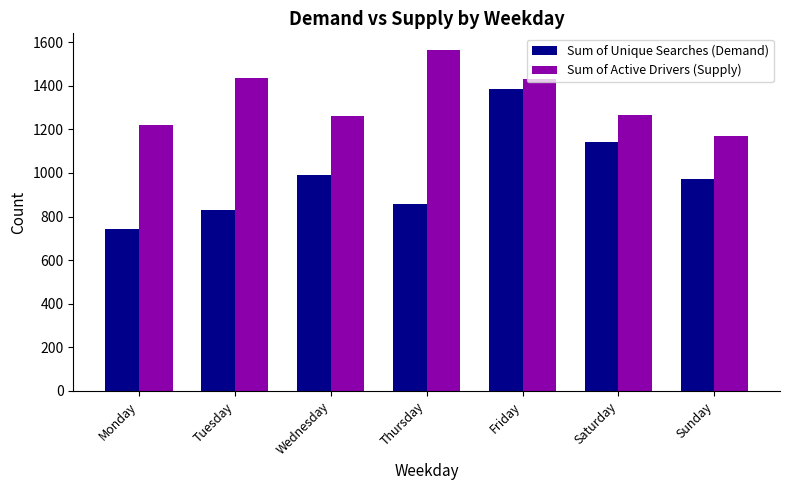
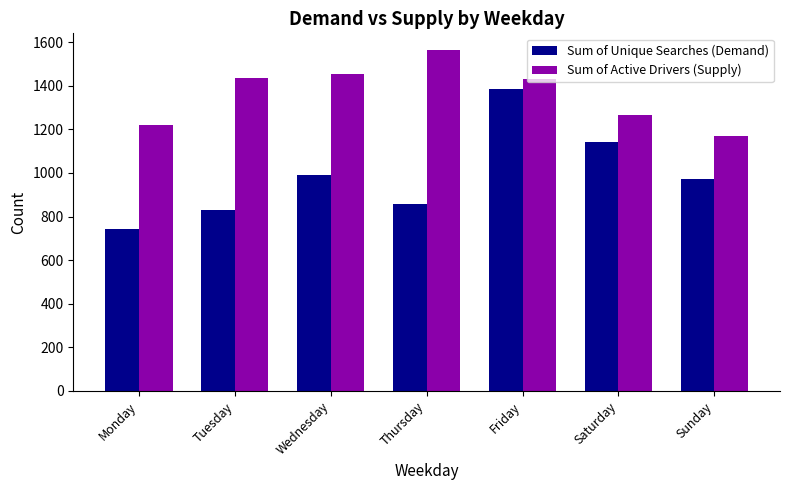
Sum of Active Drivers (Supply), Wednesday: 1260 -> 1450
